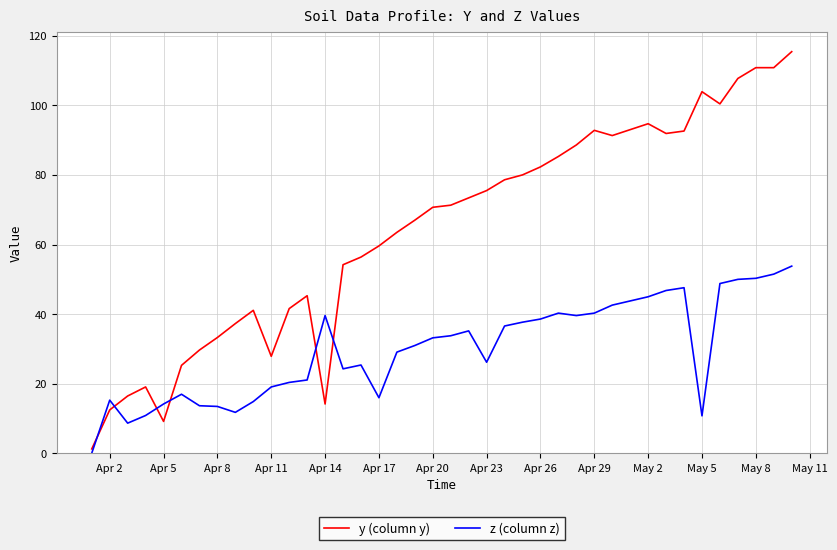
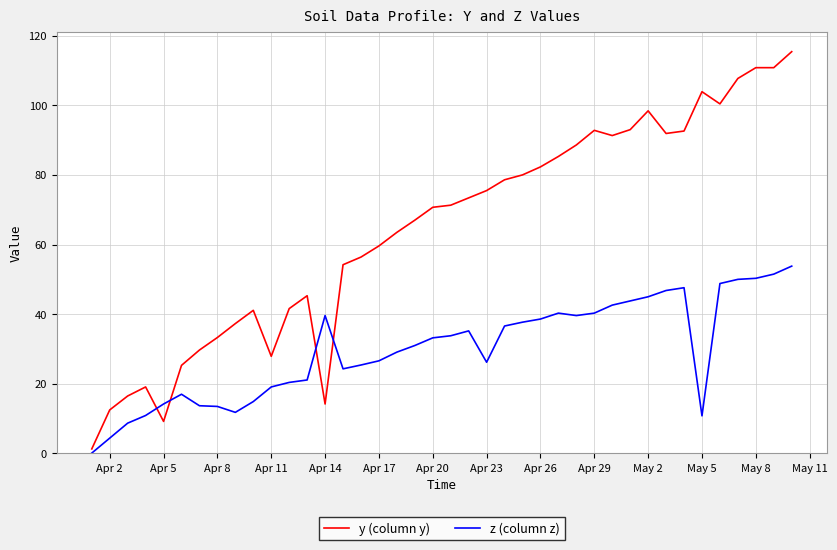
z (column z), Apr 2: 15 -> 4
z (column z), Apr 17: 16 -> 27
y (column y), May 2: 95 -> 98
